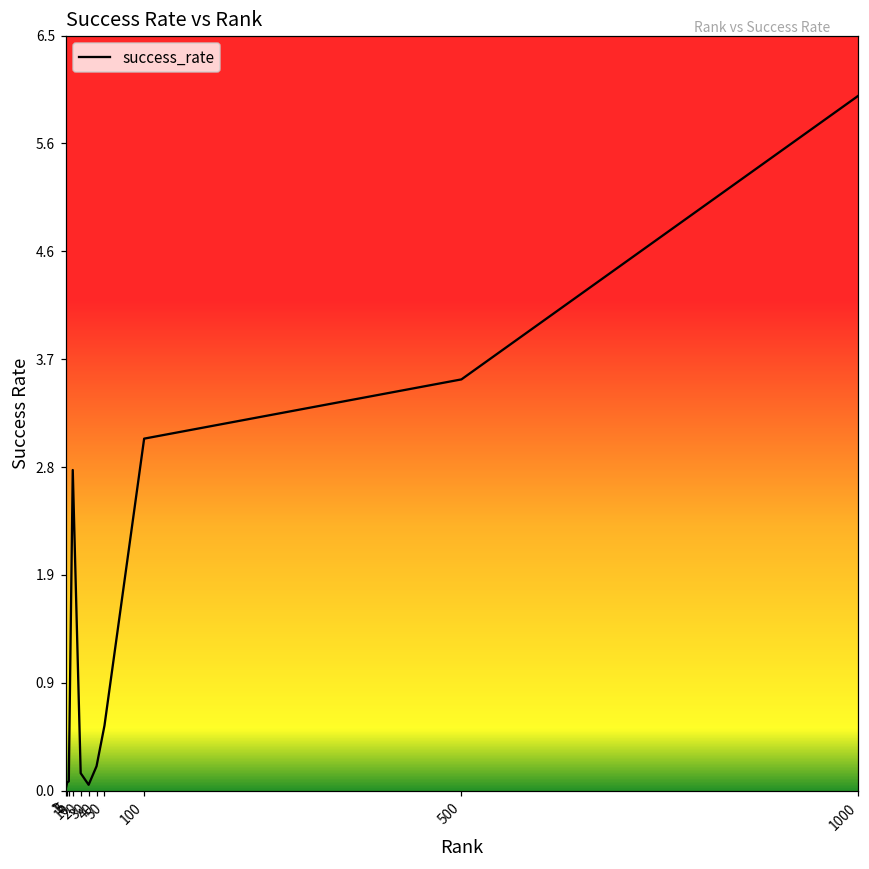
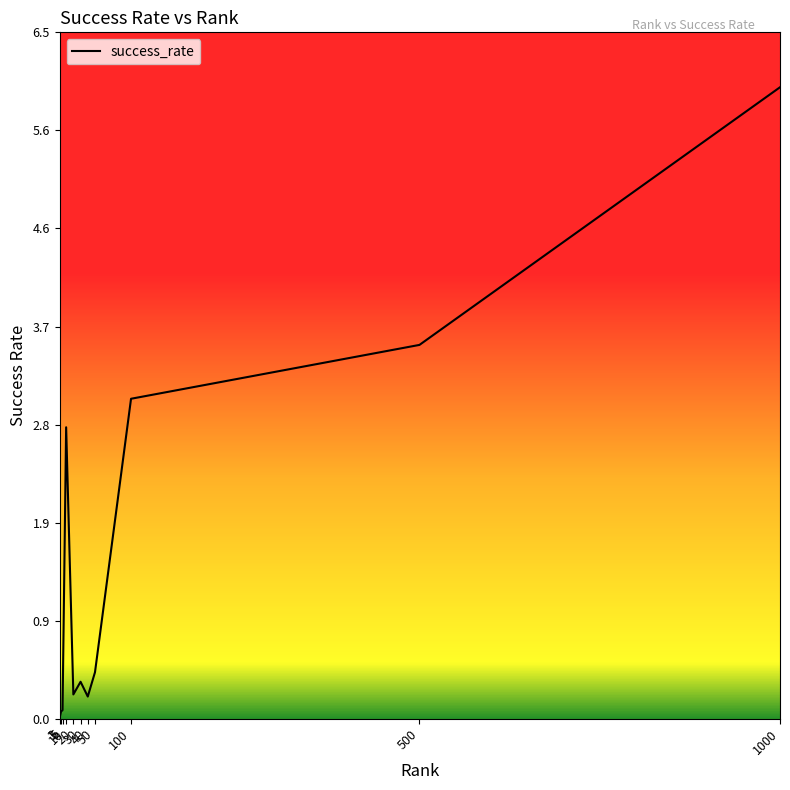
20: 0.15 -> 0.23
30: 0.05 -> 0.35
50: 0.56 -> 0.44
